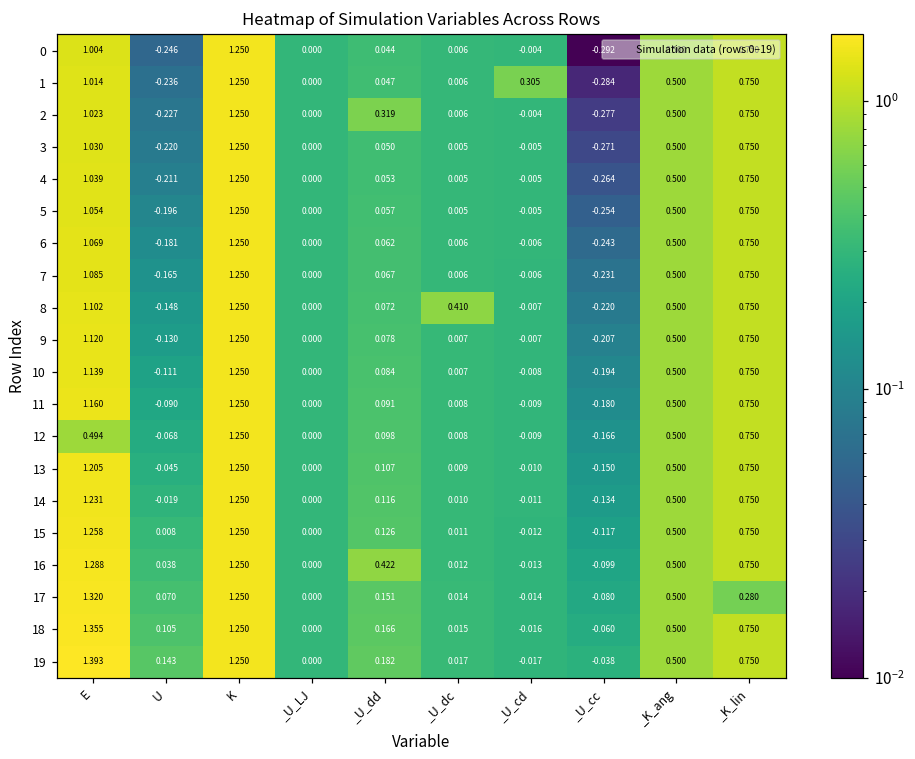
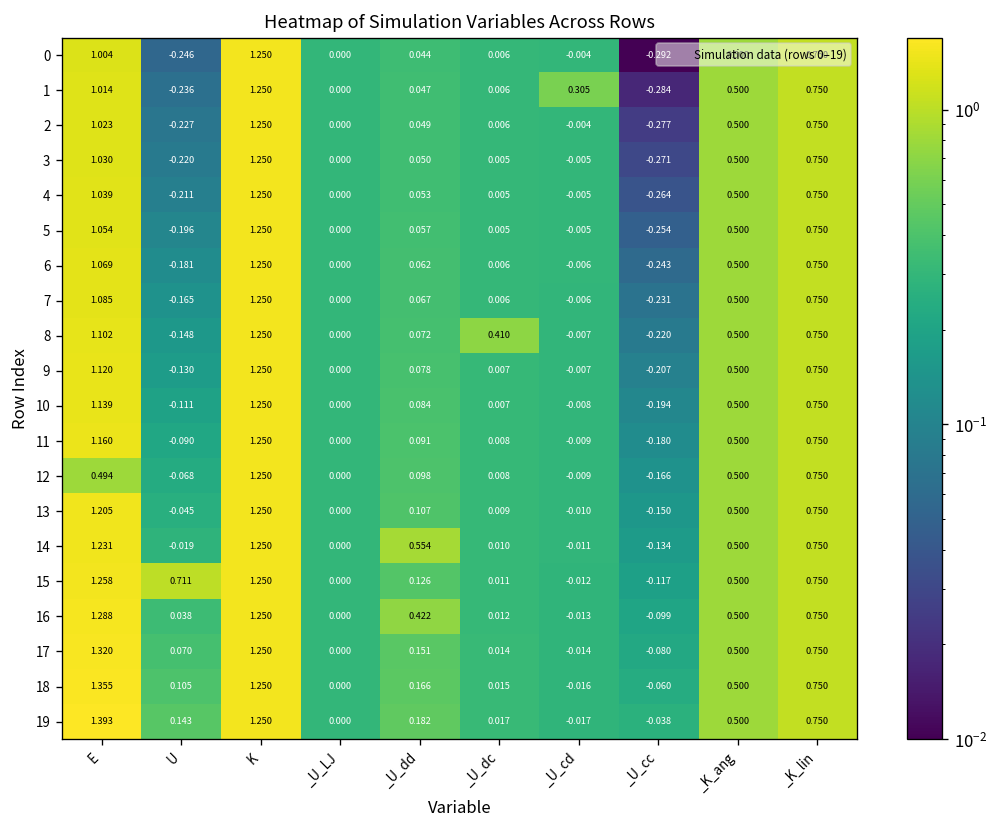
2, _U_dd: 0.319 -> 0.049
14, _U_dd: 0.116 -> 0.554
15, U: 0.008 -> 0.711
17, _K_lin: 0.280 -> 0.750
